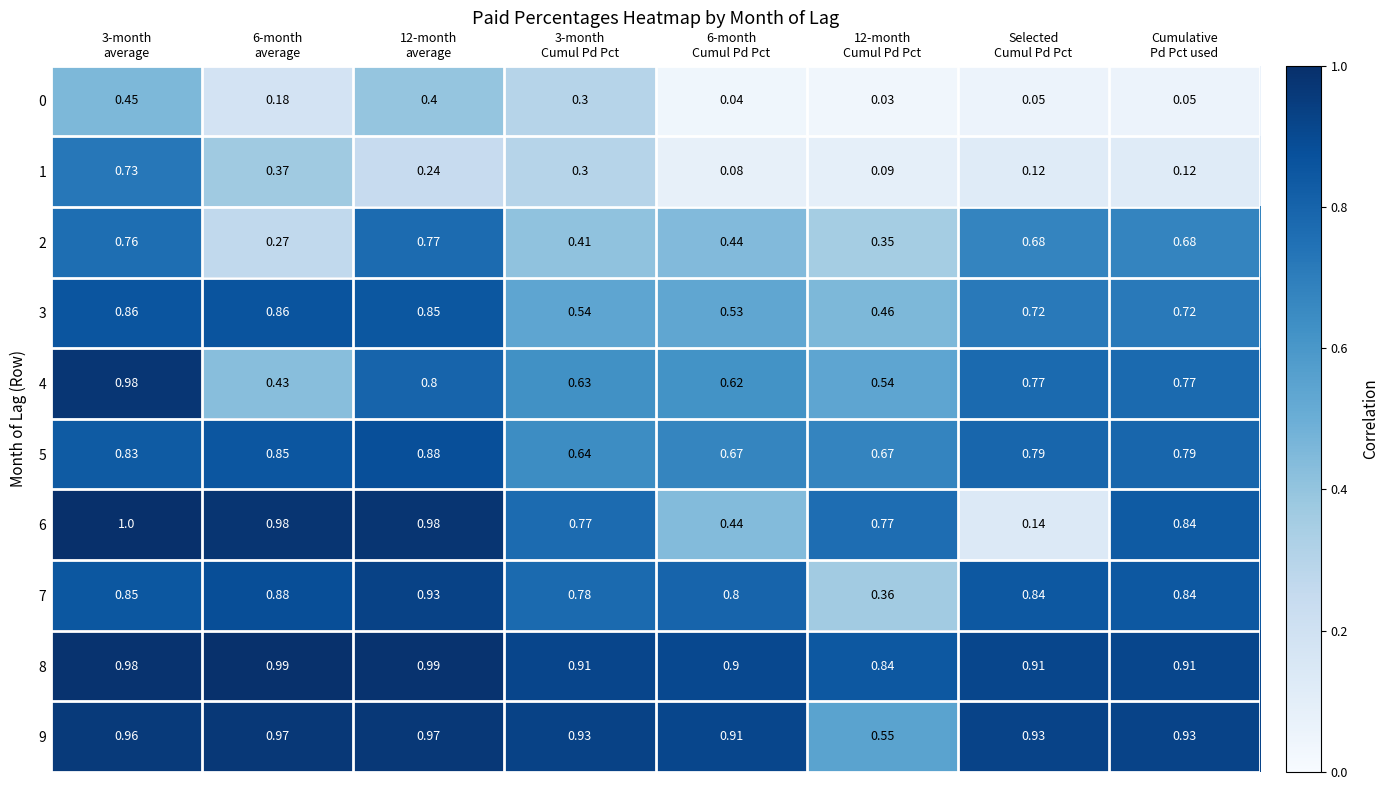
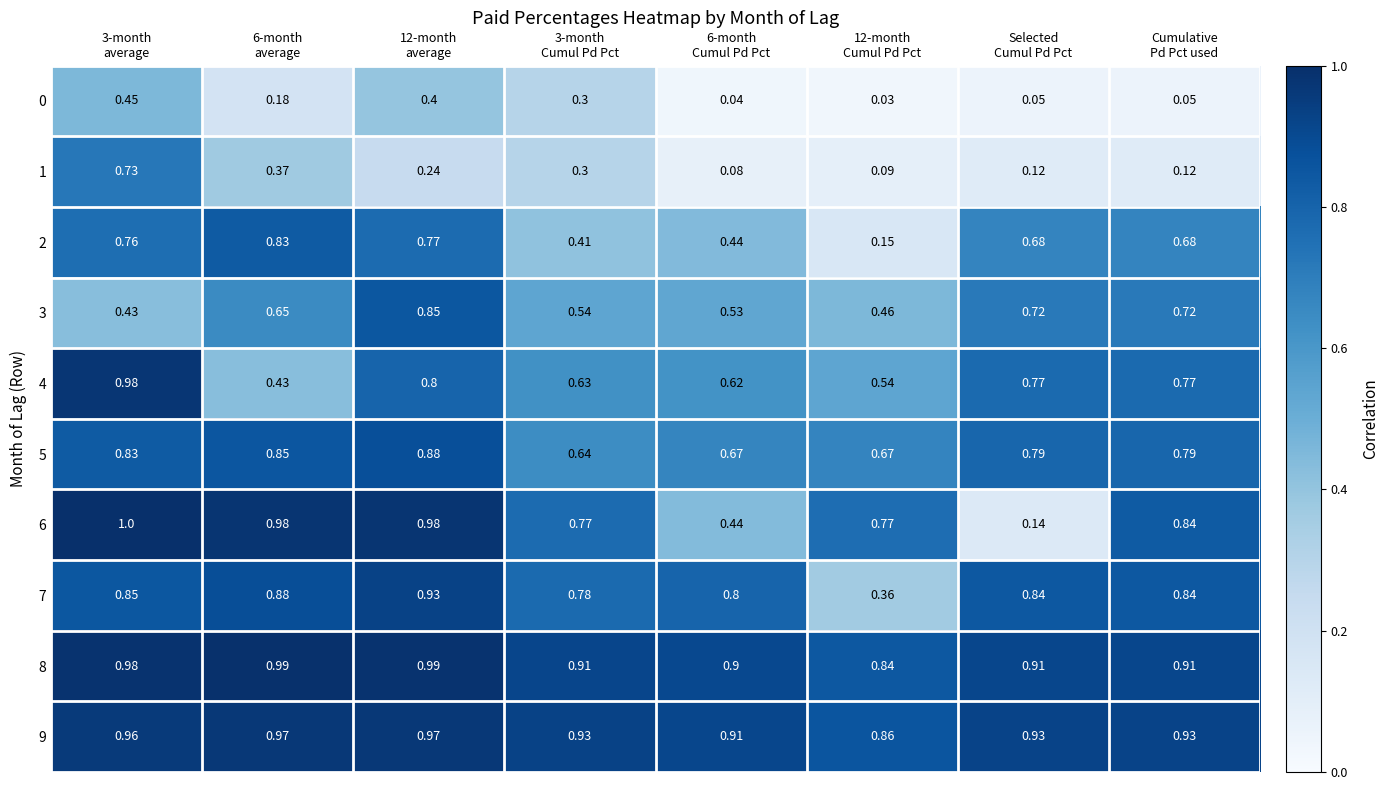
2, 6-month average: 0.27 -> 0.83
2, 12-month Cumul Pd Pct: 0.35 -> 0.15
3, 3-month average: 0.86 -> 0.43
3, 6-month average: 0.86 -> 0.65
9, 12-month Cumul Pd Pct: 0.55 -> 0.86
